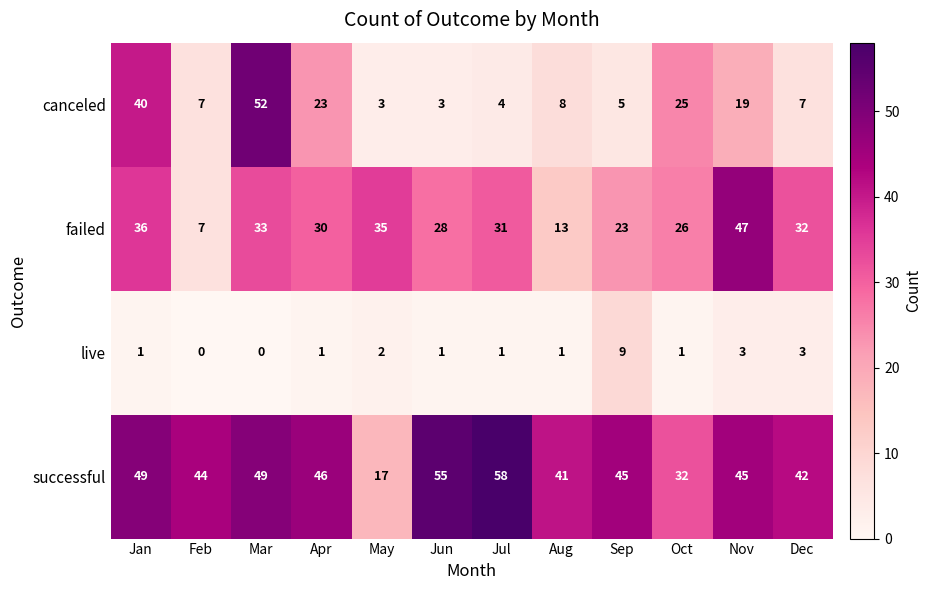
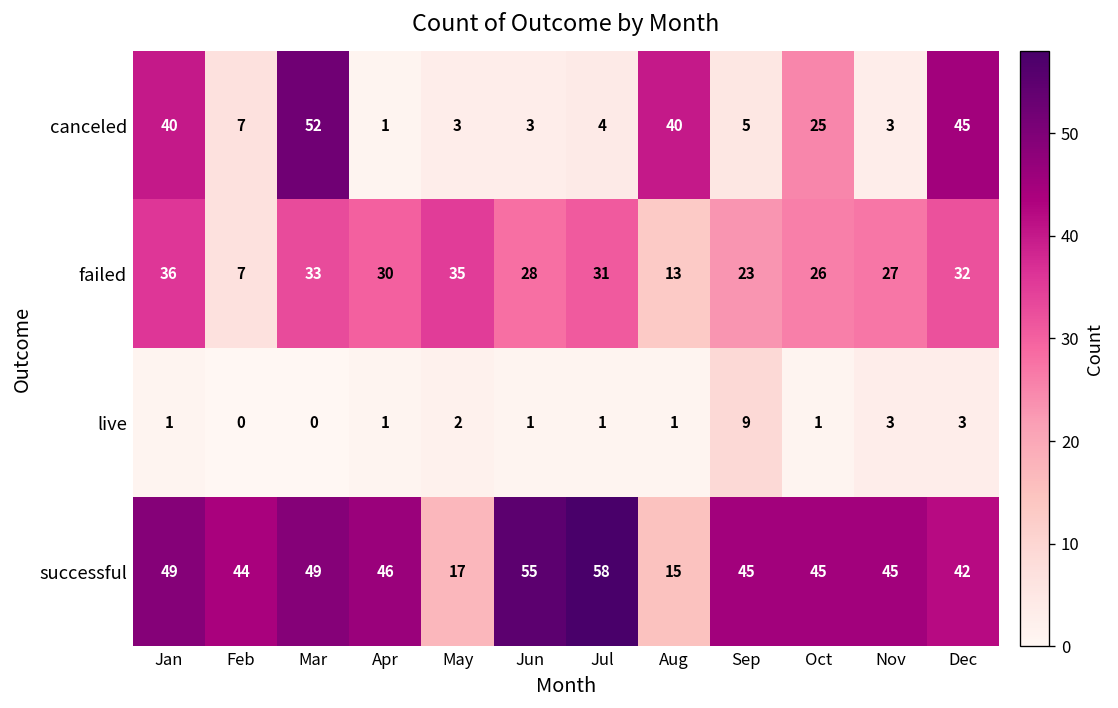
canceled, Apr: 23 -> 1
canceled, Aug: 8 -> 40
canceled, Nov: 19 -> 3
canceled, Dec: 7 -> 45
failed, Nov: 47 -> 27
successful, Aug: 41 -> 15
successful, Oct: 32 -> 45
